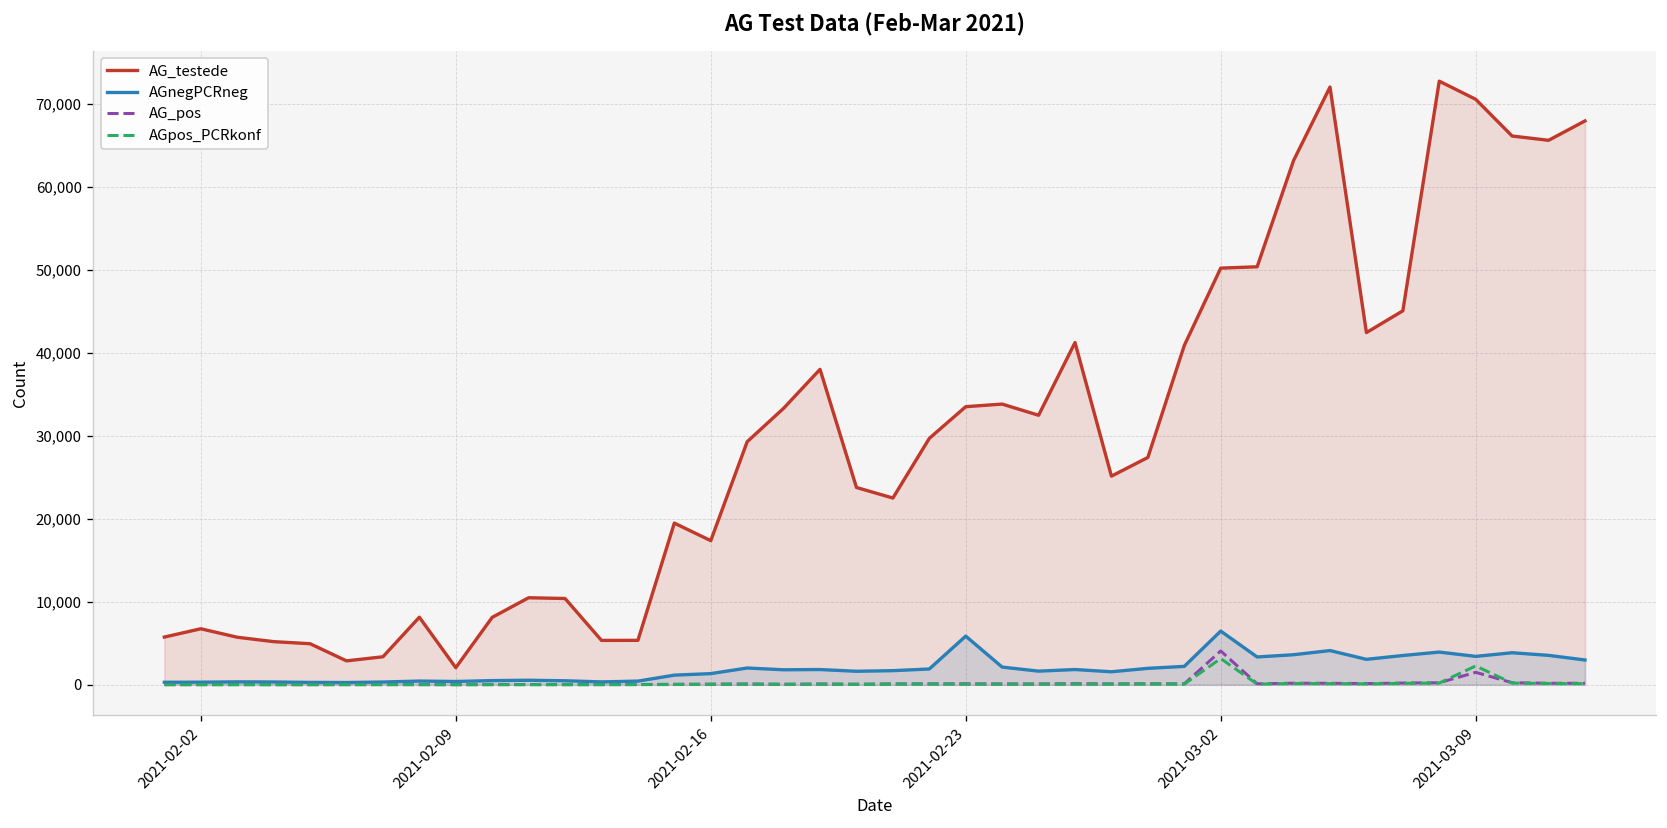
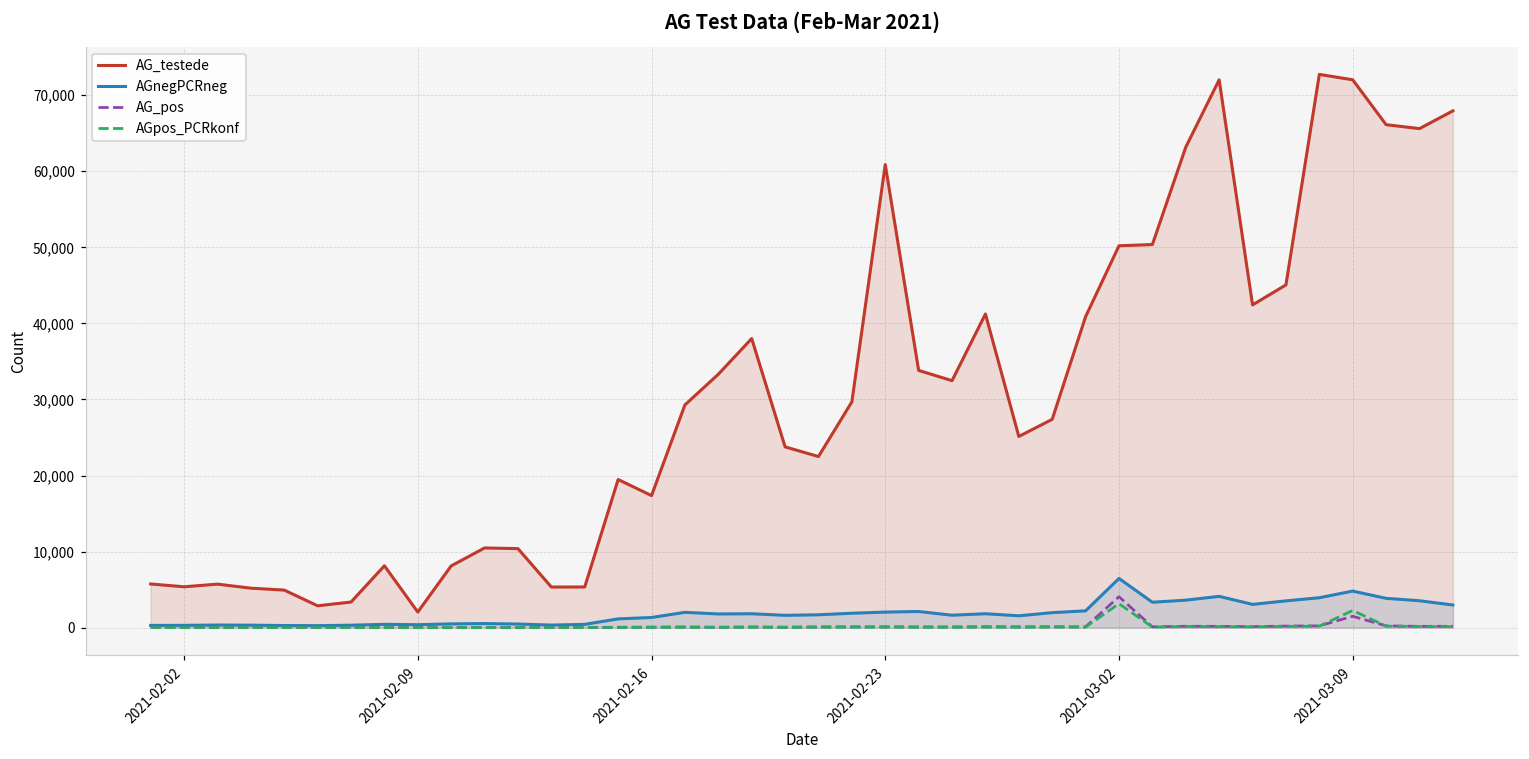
AG_testede, 2021-02-02: 7,000 -> 5,000
AG_testede, 2021-02-23: 34,000 -> 61,000
AGnegPCRneg, 2021-02-23: 6,000 -> 2,000
AG_testede, 2021-03-09: 71,000 -> 72,000
AGnegPCRneg, 2021-03-09: 3,000 -> 5,000
